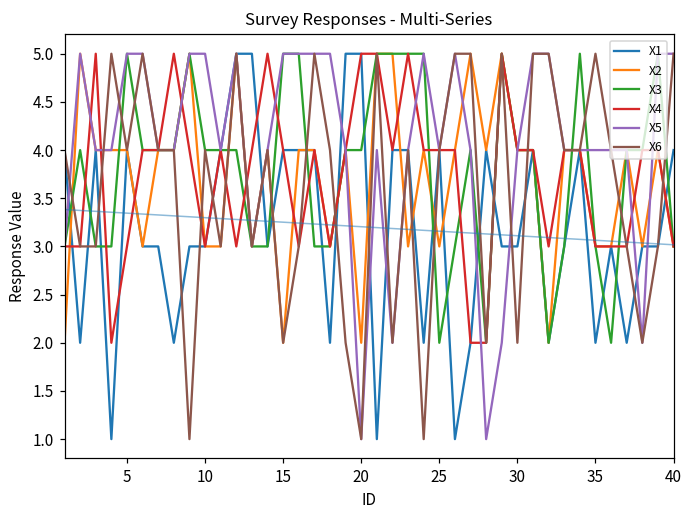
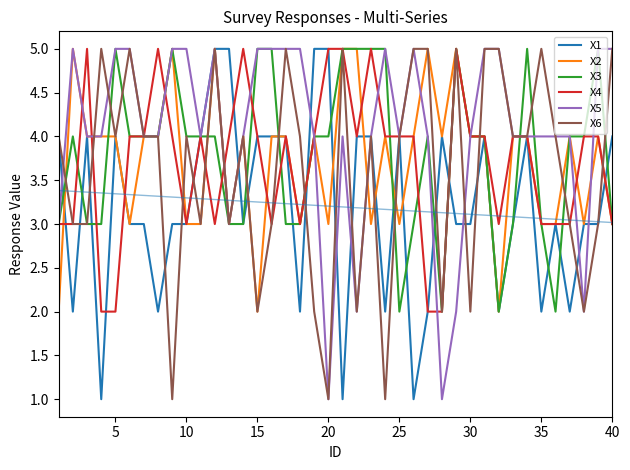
X4, 5: 3 -> 2
X2, 20: 2 -> 3
